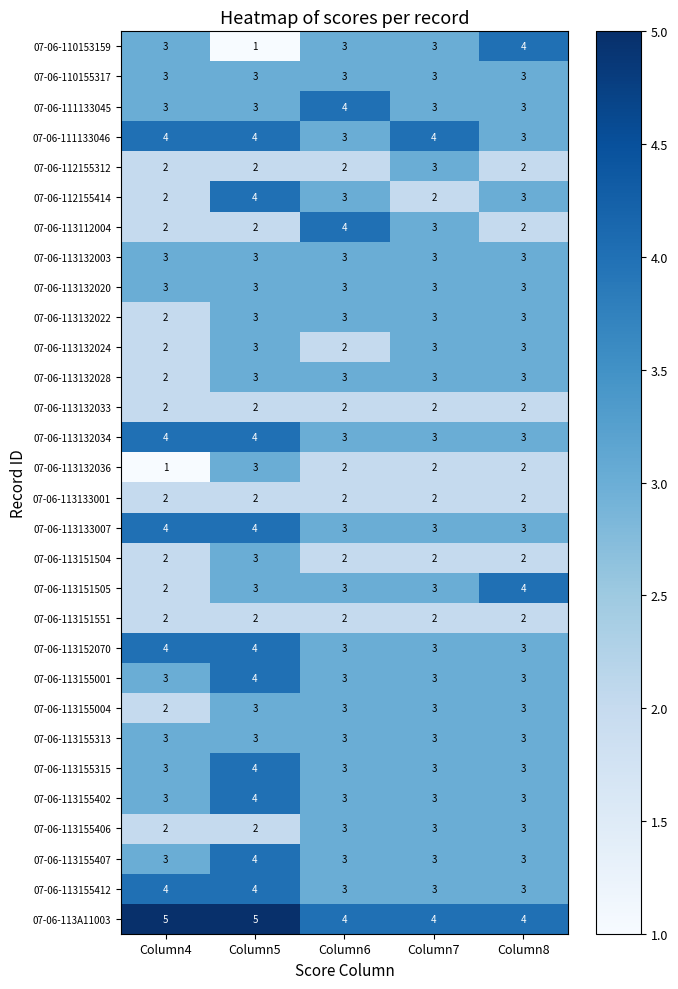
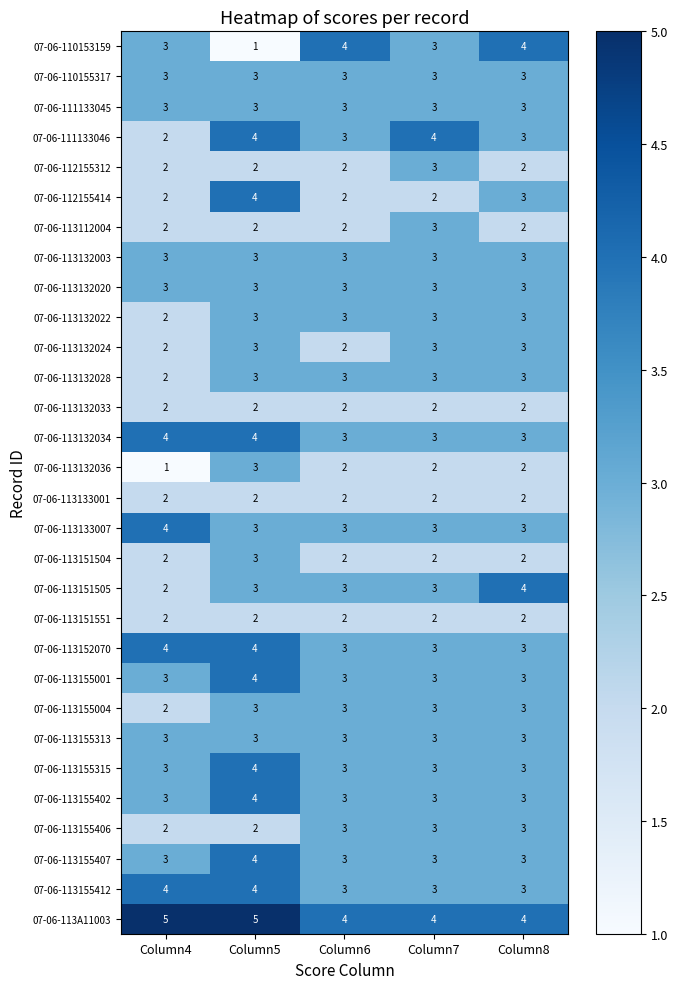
07-06-110153159, Column6: 3 -> 4
07-06-111133045, Column6: 4 -> 3
07-06-111133046, Column4: 4 -> 2
07-06-112155414, Column6: 3 -> 2
07-06-113112004, Column6: 4 -> 2
07-06-113133007, Column5: 4 -> 3
